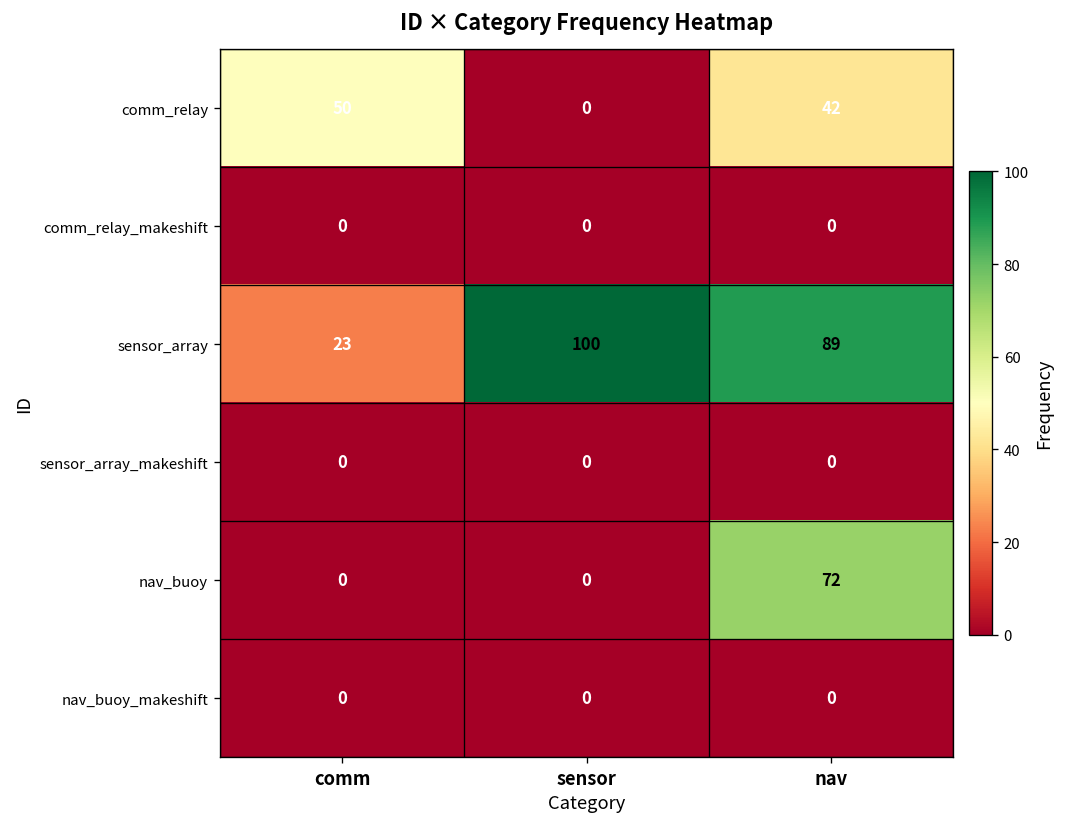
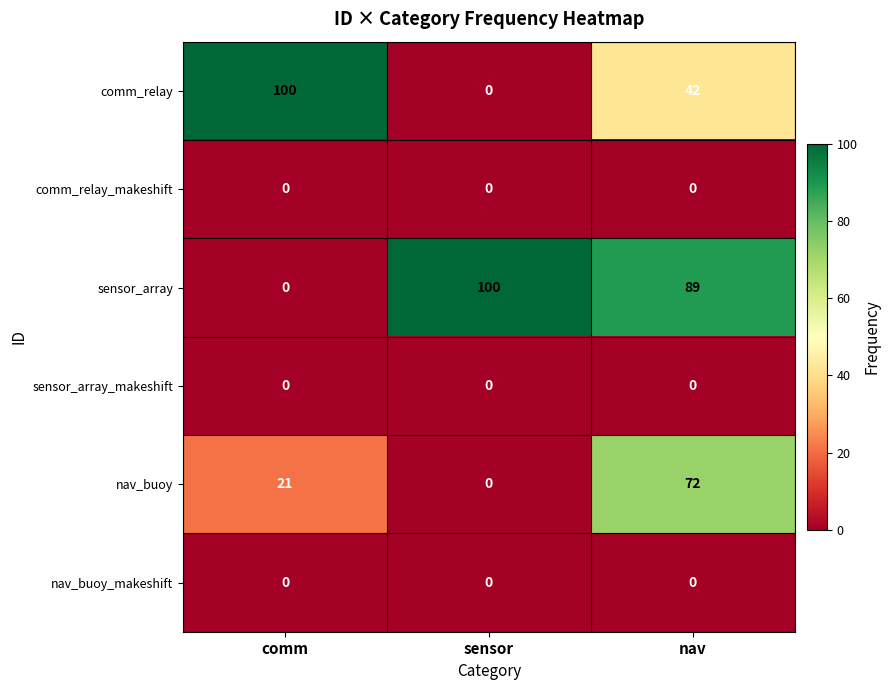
comm_relay, comm: 50 -> 100
sensor_array, comm: 23 -> 0
nav_buoy, comm: 0 -> 21
